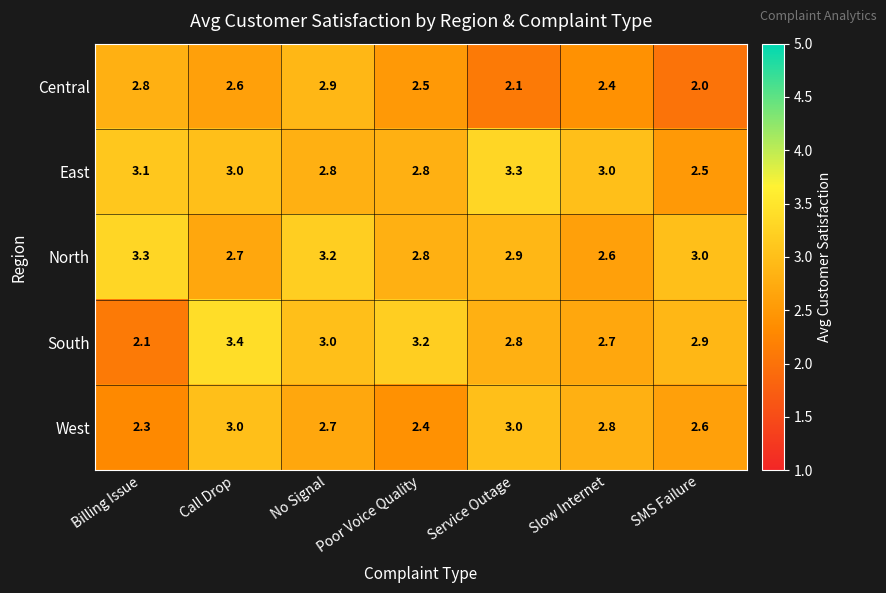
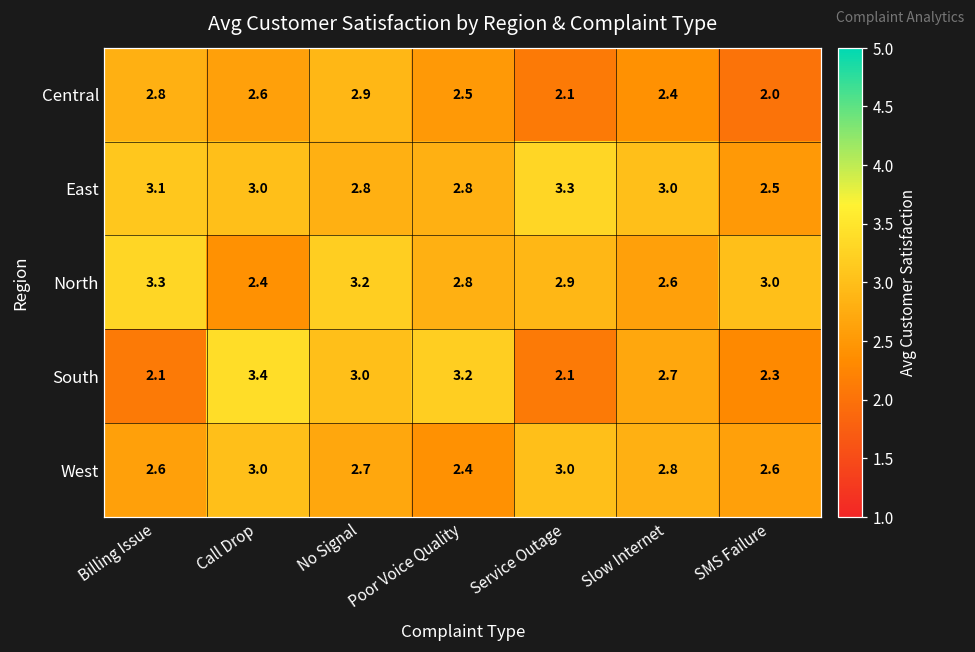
North, Call Drop: 2.7 -> 2.4
South, Service Outage: 2.8 -> 2.1
South, SMS Failure: 2.9 -> 2.3
West, Billing Issue: 2.3 -> 2.6
